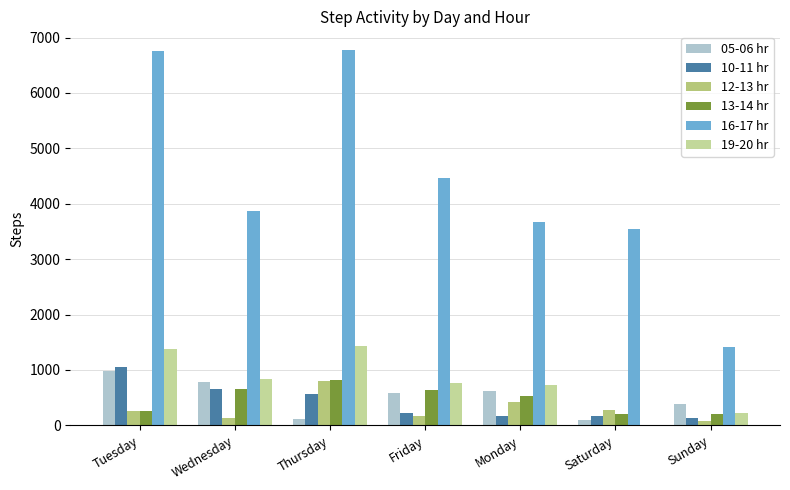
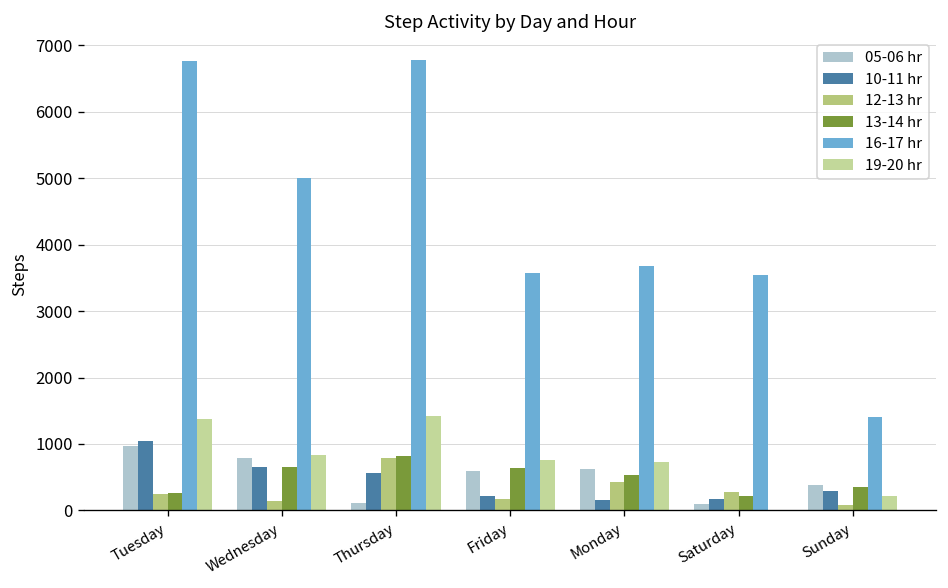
16-17 hr, Wednesday: 3900 -> 5000
16-17 hr, Friday: 4500 -> 3600
10-11 hr, Sunday: 100 -> 300
13-14 hr, Sunday: 200 -> 300
